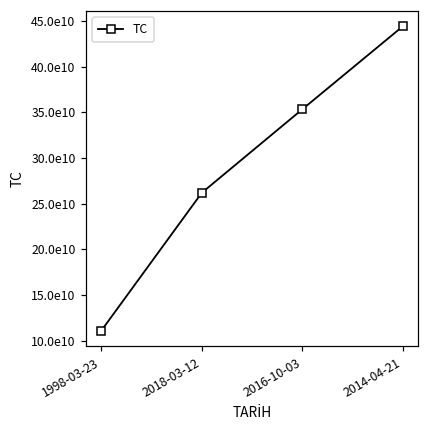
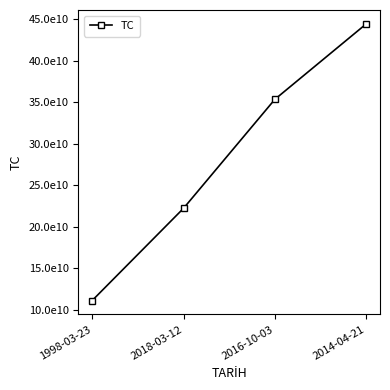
2018-03-12: 260000000000 -> 220000000000
